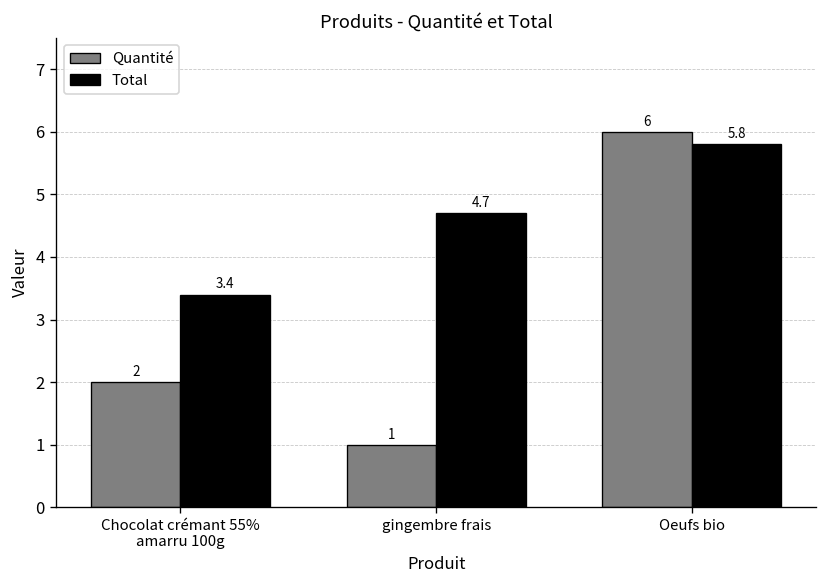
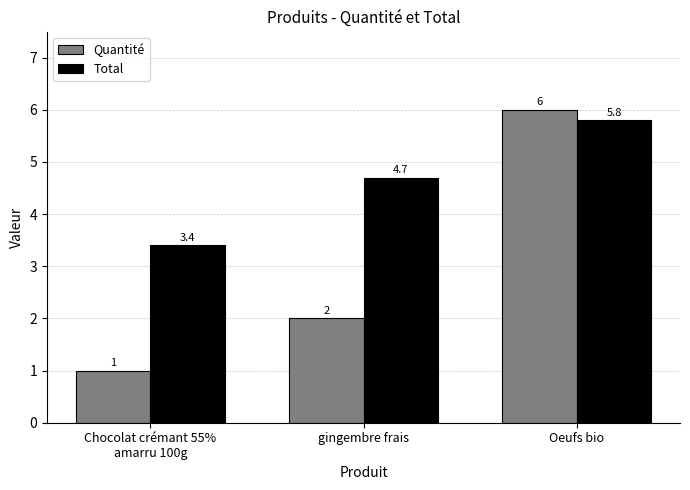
Quantité, Chocolat crémant 55% amarru 100g: 2 -> 1
Quantité, gingembre frais: 1 -> 2
